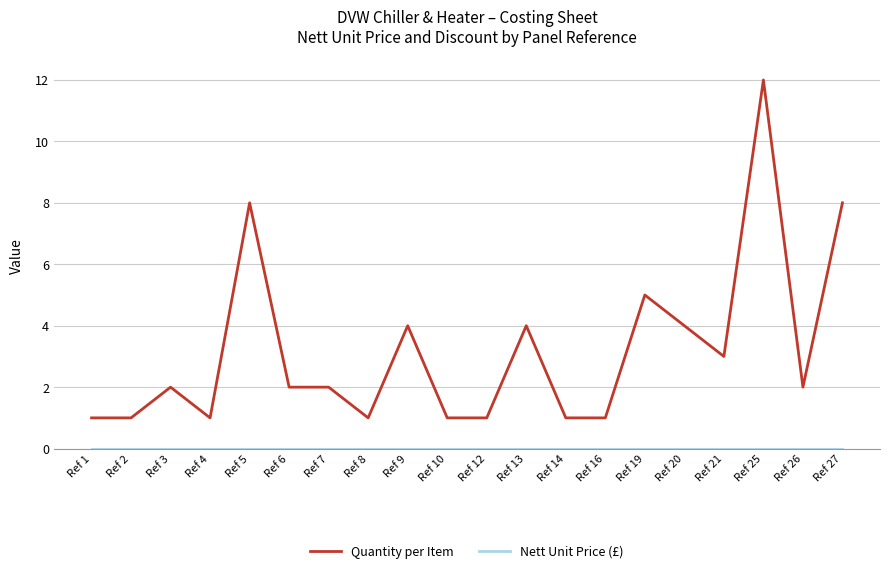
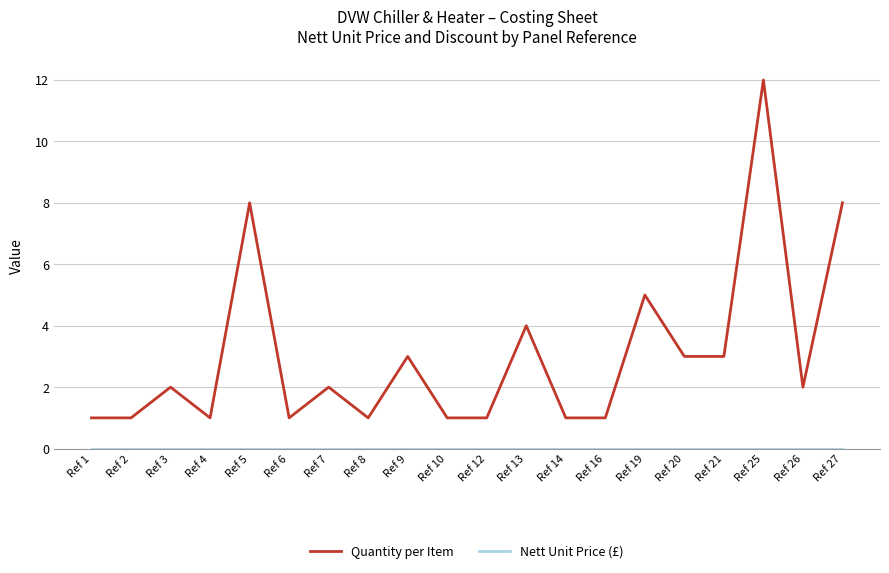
Quantity per Item, Ref 6: 2 -> 1
Quantity per Item, Ref 9: 4 -> 3
Quantity per Item, Ref 20: 4 -> 3
